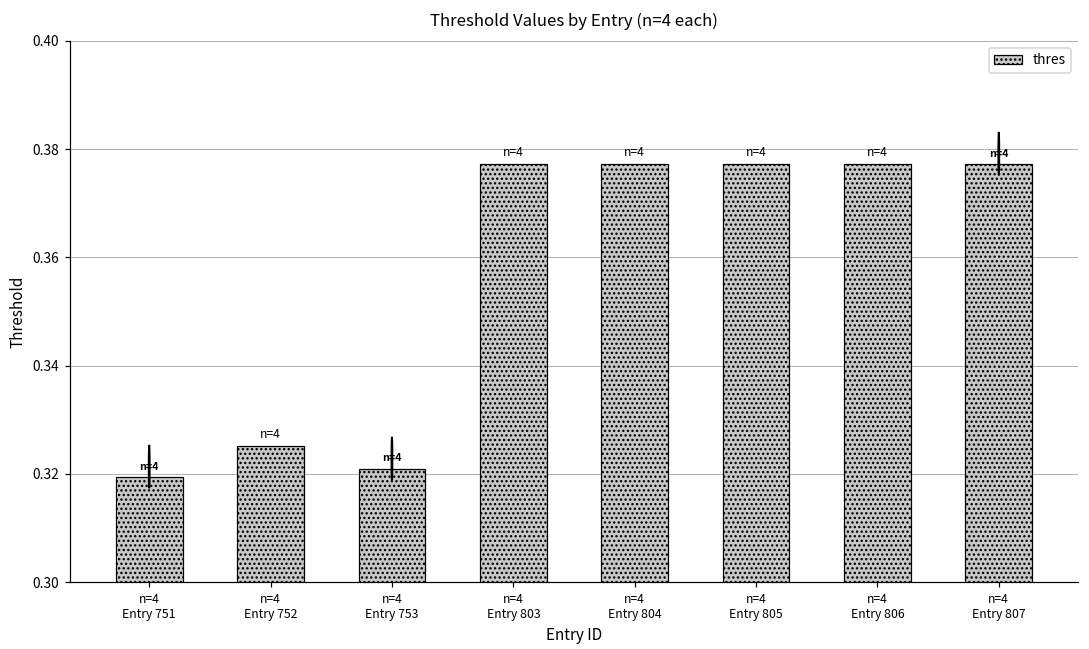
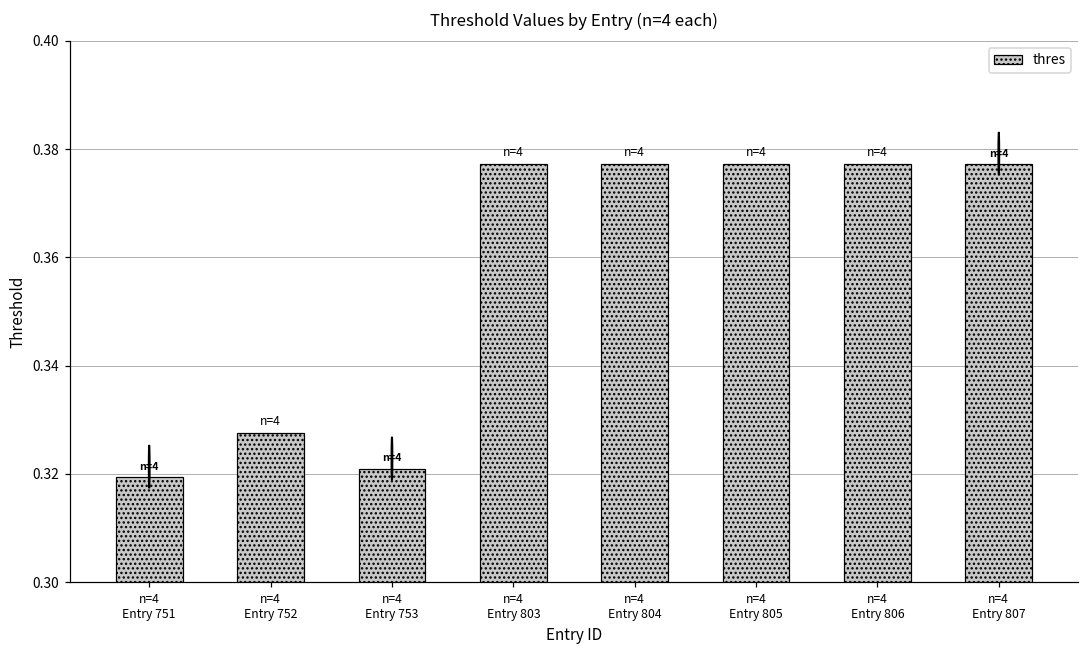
n=4 Entry 752: 0.325 -> 0.328
